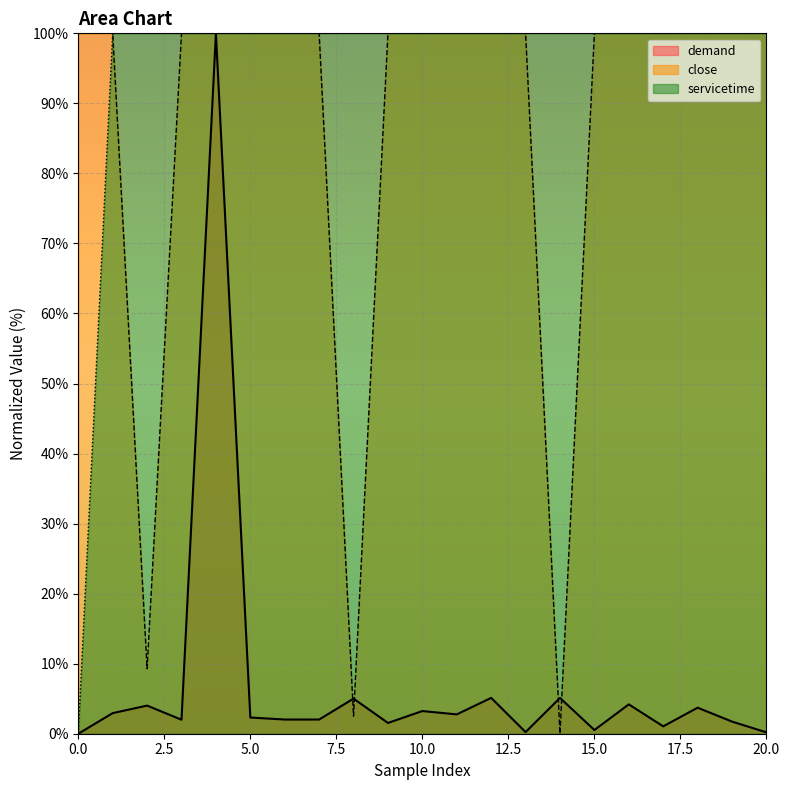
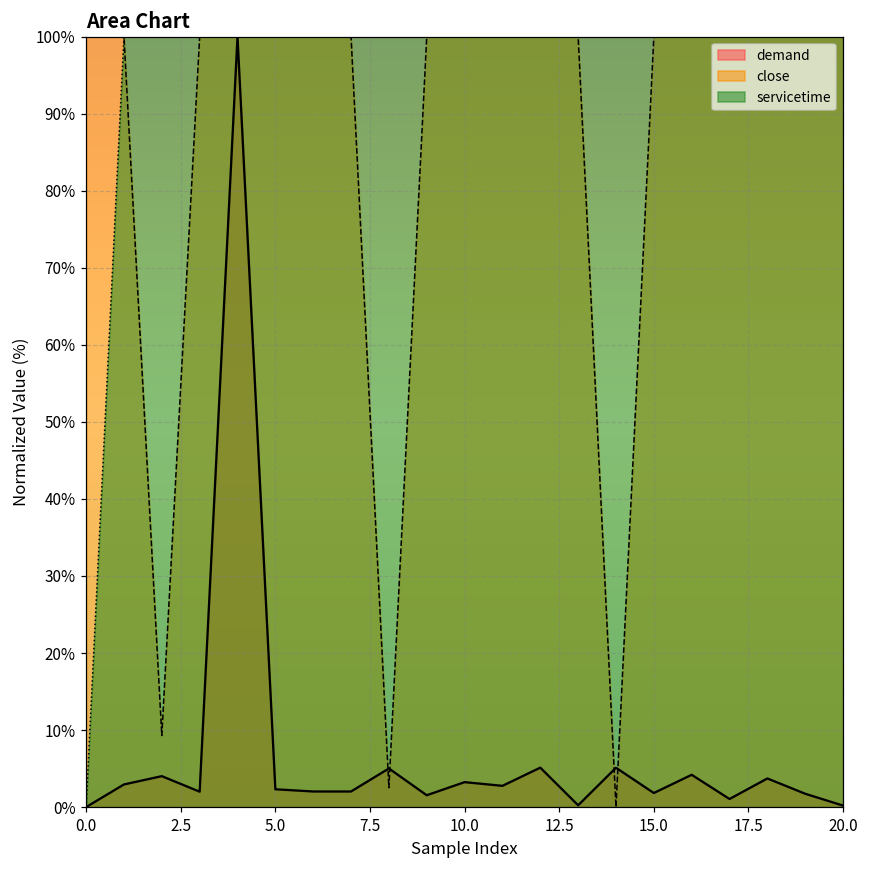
demand, 15.0: 1% -> 2%
